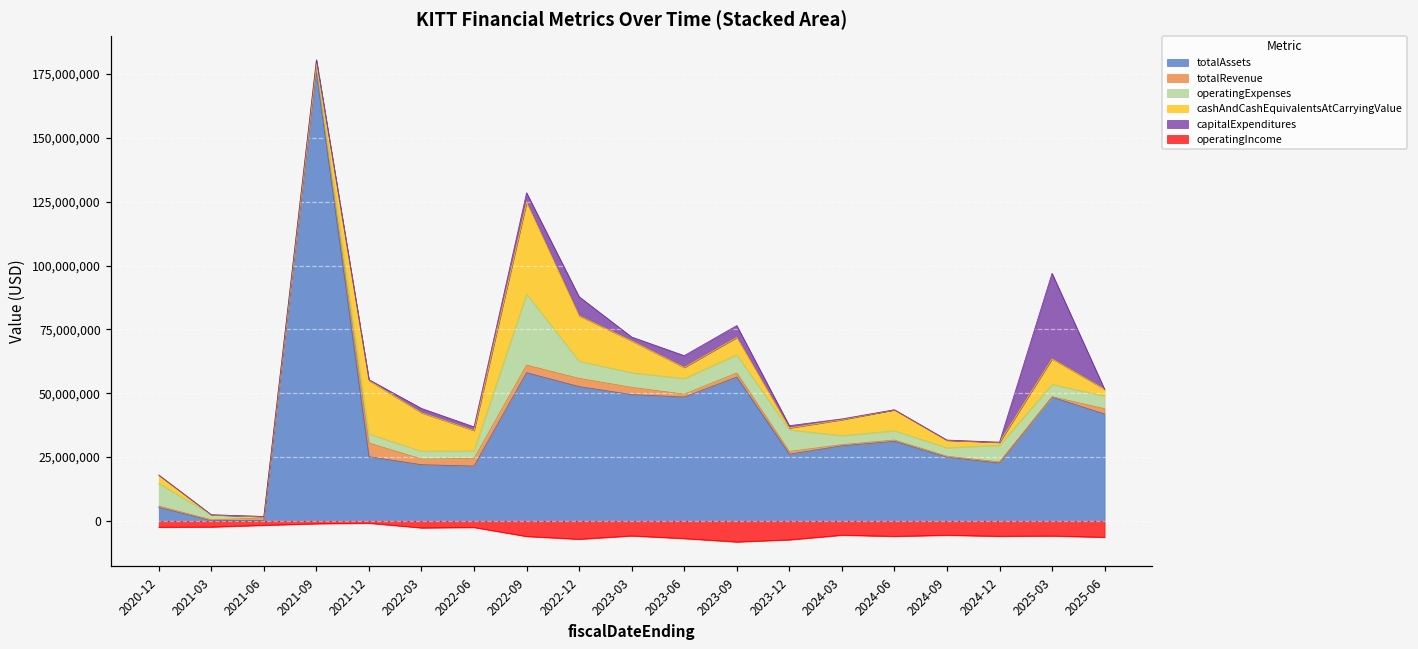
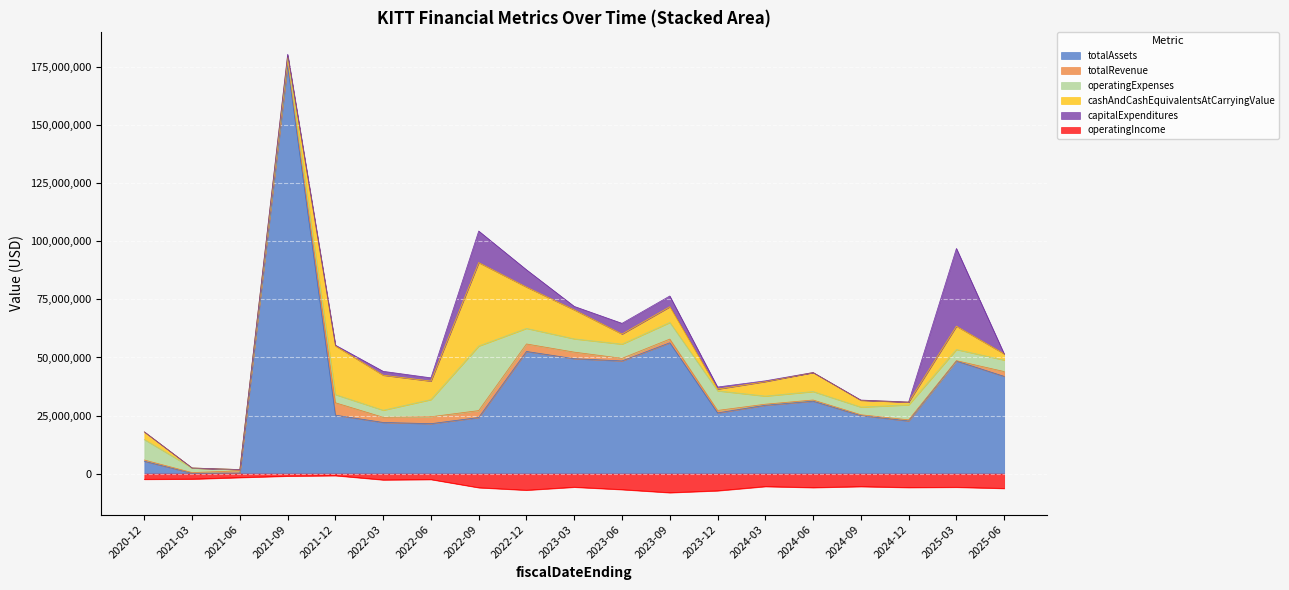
operatingExpenses, 2022-06: 3,000,000 -> 7,000,000
totalAssets, 2022-09: 58,000,000 -> 24,000,000
capitalExpenditures, 2022-09: 4,000,000 -> 14,000,000
